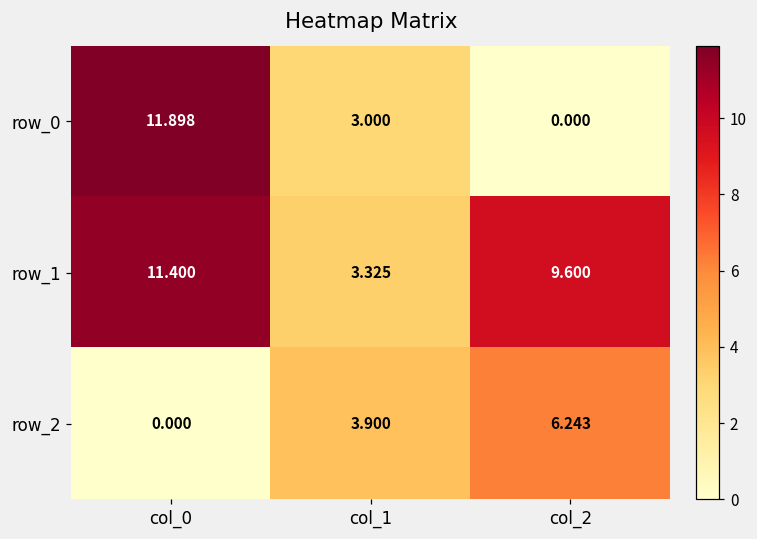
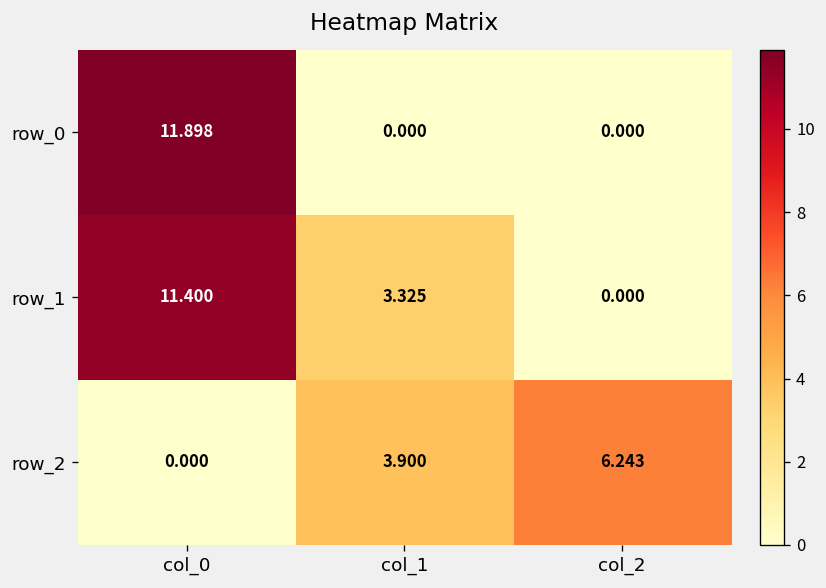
row_0, col_1: 3.000 -> 0.000
row_1, col_2: 9.600 -> 0.000
